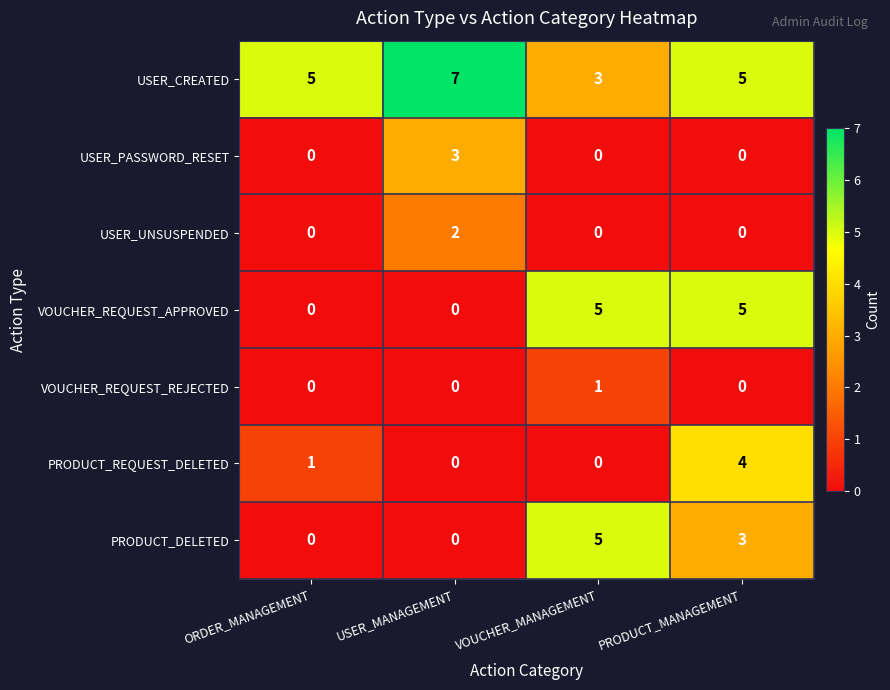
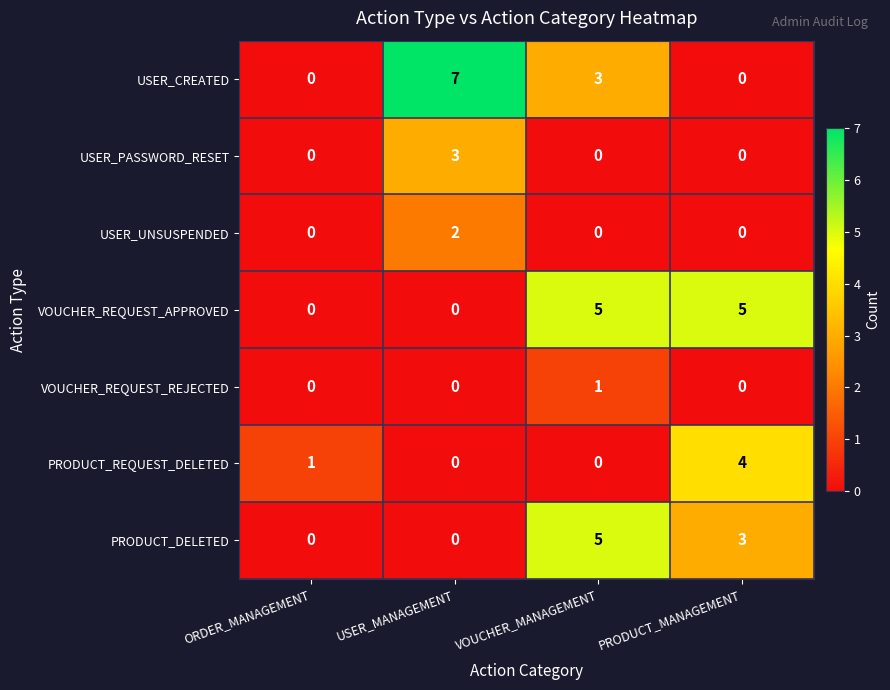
USER_CREATED, ORDER_MANAGEMENT: 5 -> 0
USER_CREATED, PRODUCT_MANAGEMENT: 5 -> 0
